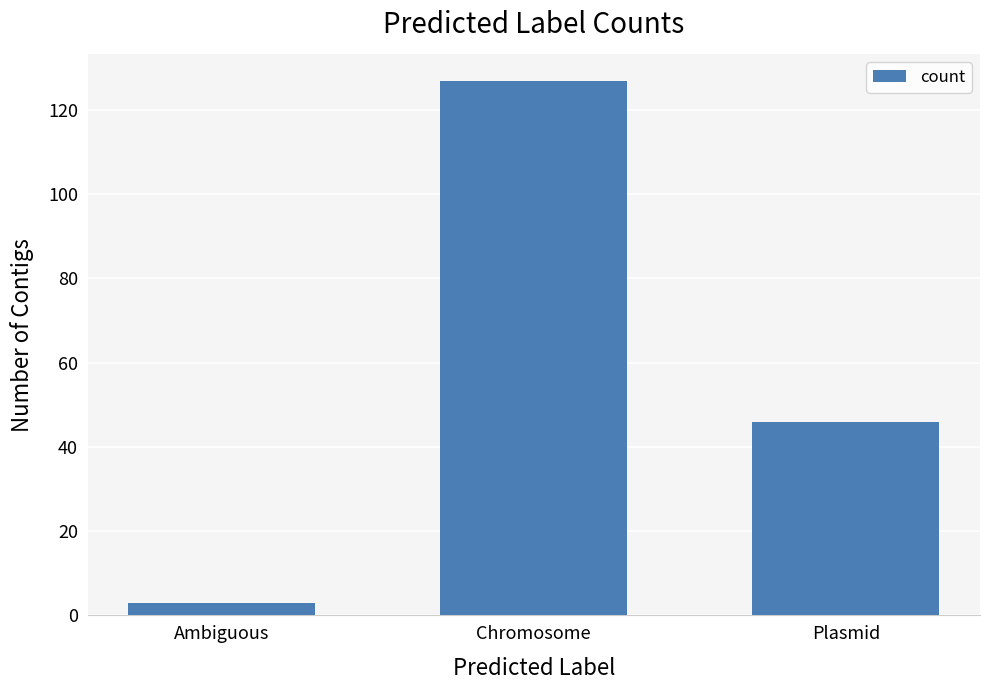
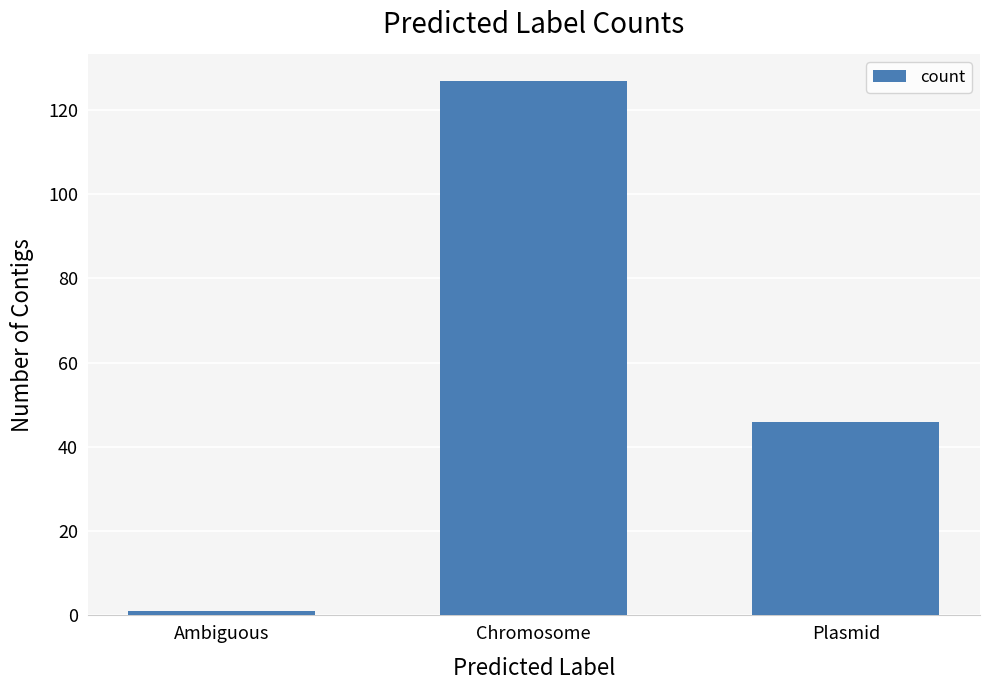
Ambiguous: 3 -> 1
